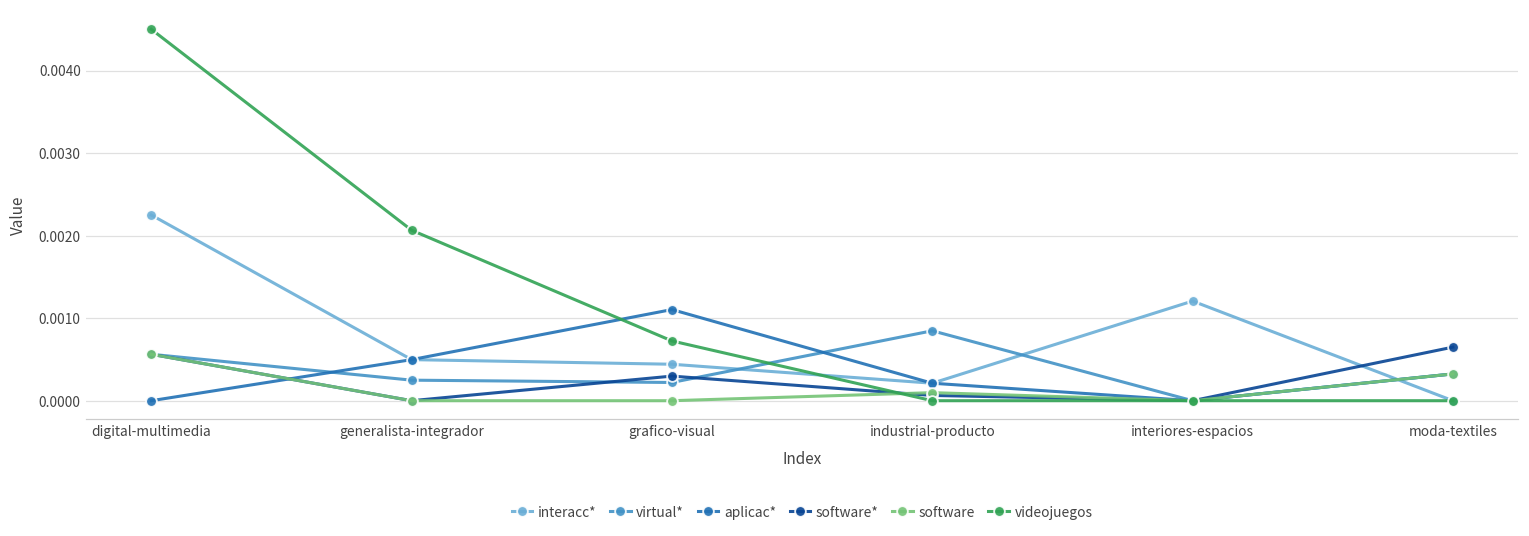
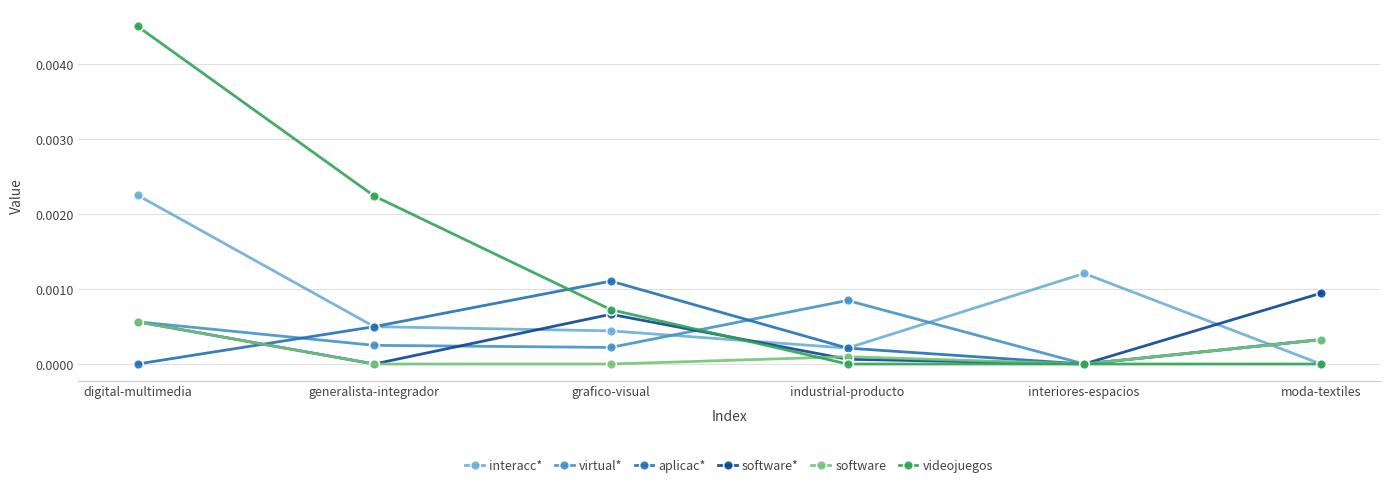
videojuegos, generalista-integrador: 0.0021 -> 0.0022
software*, grafico-visual: 0.0003 -> 0.0007
software*, moda-textiles: 0.0006 -> 0.0009
